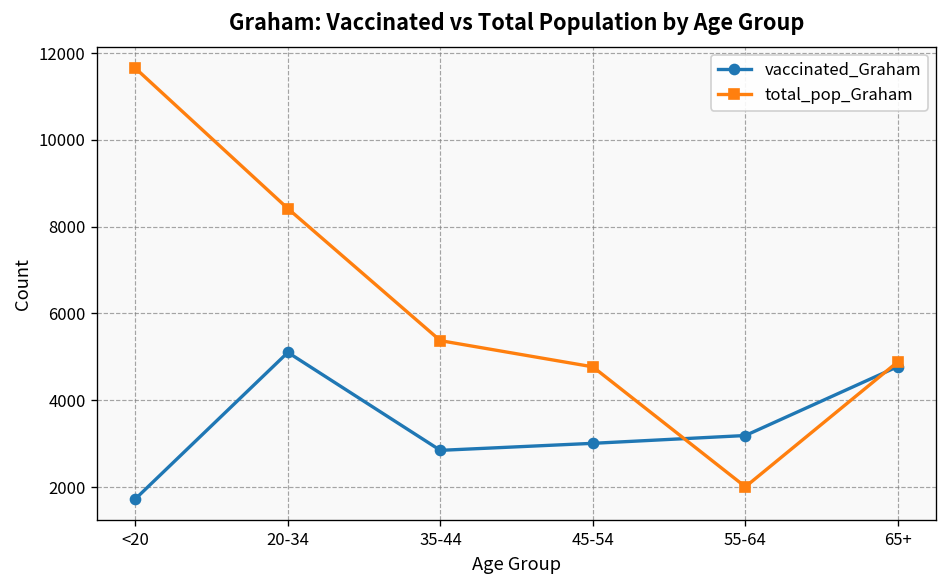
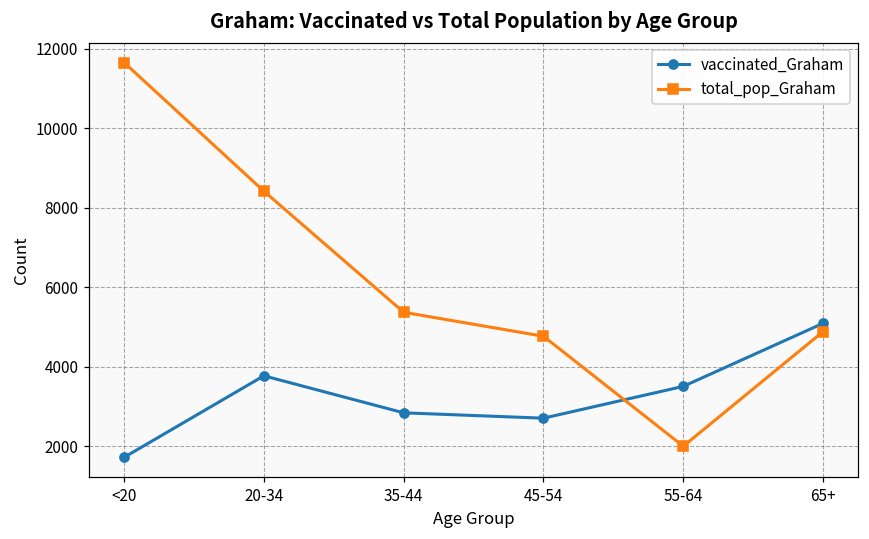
vaccinated_Graham, 20-34: 5100 -> 3800
vaccinated_Graham, 45-54: 3000 -> 2700
vaccinated_Graham, 55-64: 3200 -> 3500
vaccinated_Graham, 65+: 4800 -> 5100
